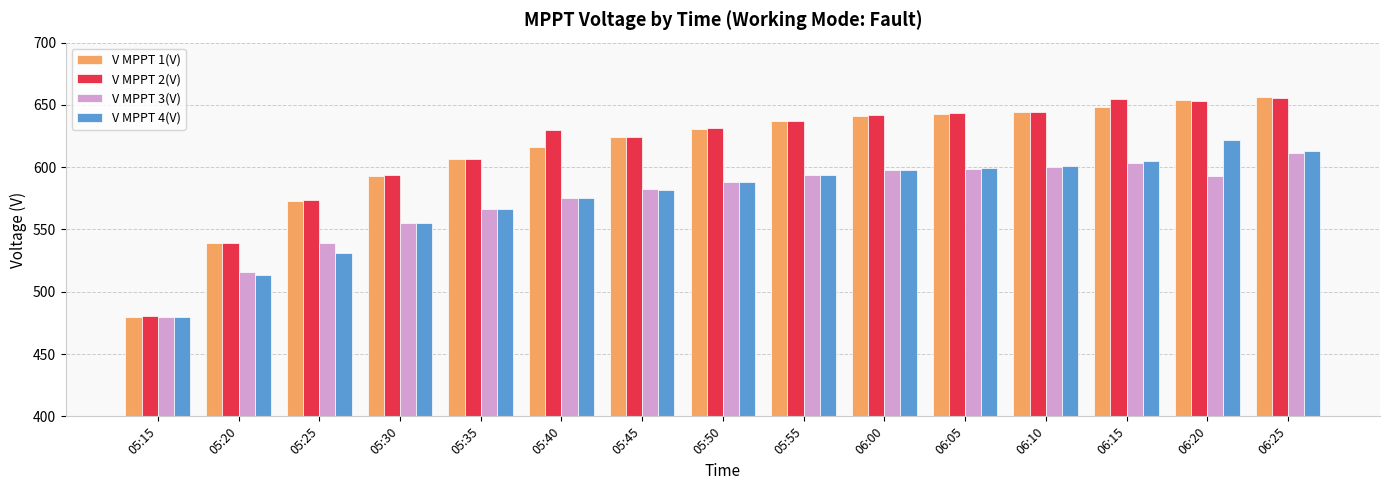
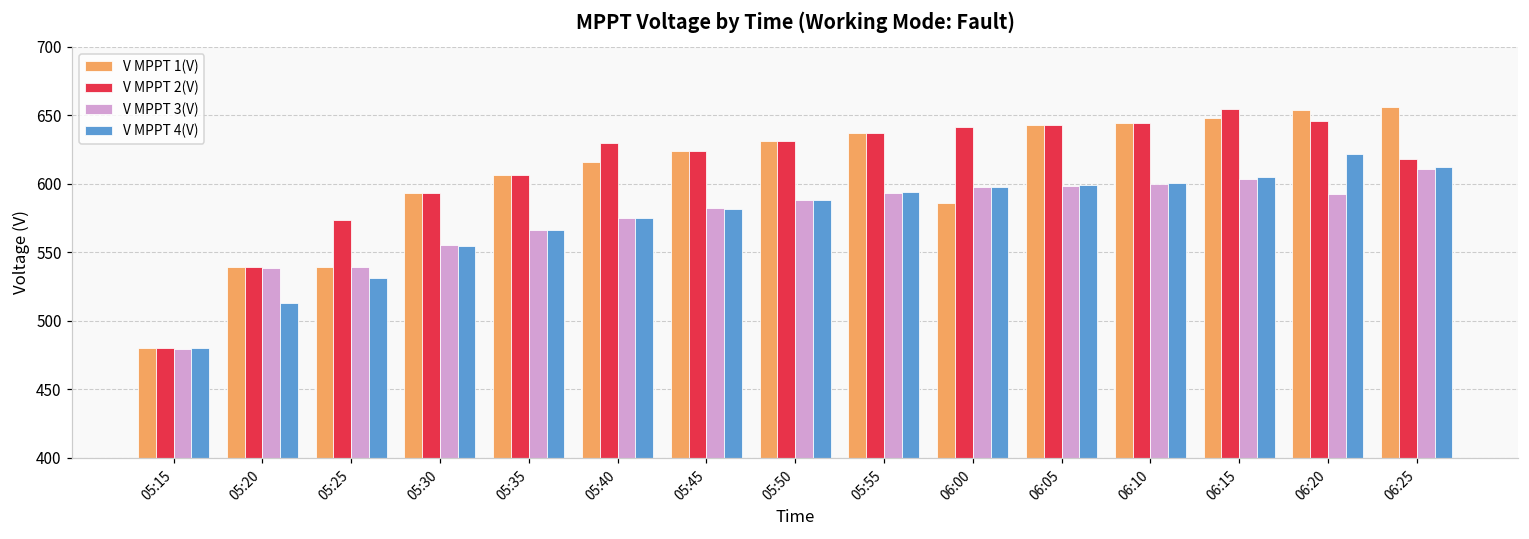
V MPPT 3(V), 05:20: 516 -> 539
V MPPT 1(V), 05:25: 573 -> 540
V MPPT 1(V), 06:00: 641 -> 586
V MPPT 2(V), 06:20: 653 -> 646
V MPPT 2(V), 06:25: 656 -> 618
